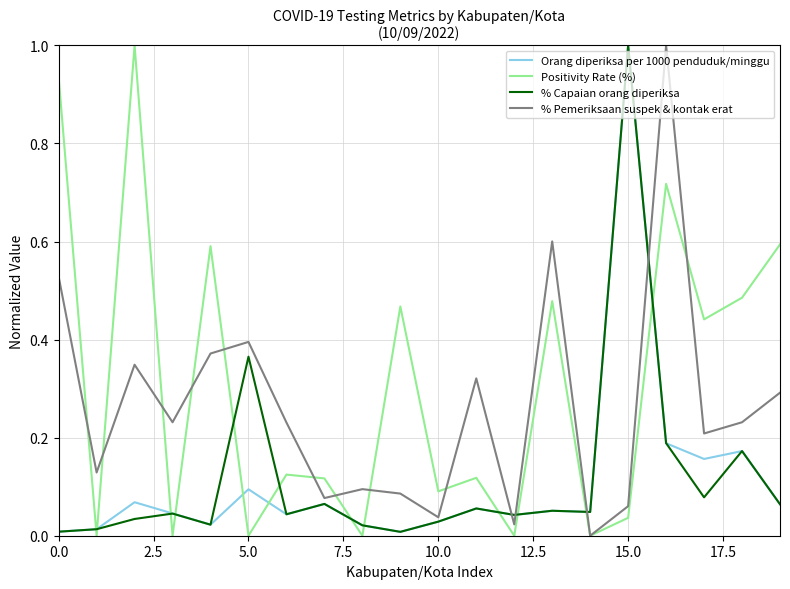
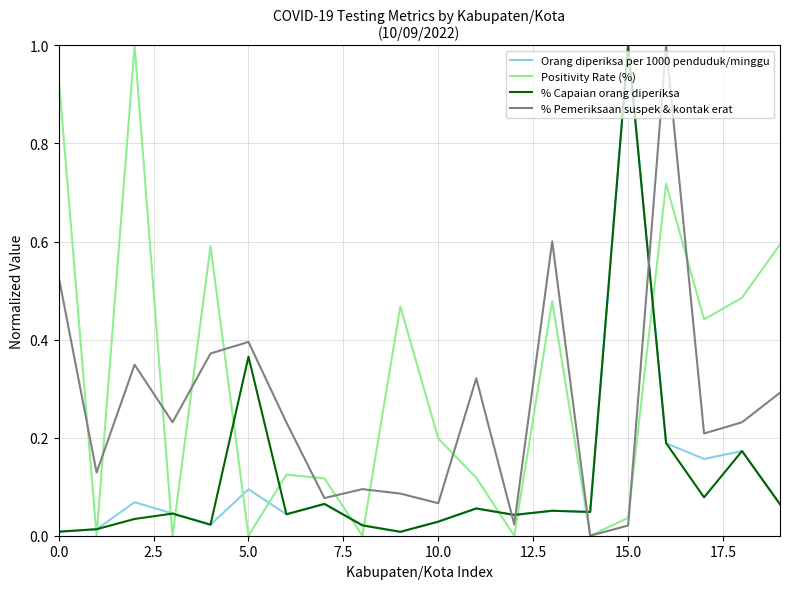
Positivity Rate (%), 10.0: 0.09 -> 0.20
% Pemeriksaan suspek & kontak erat, 10.0: 0.04 -> 0.07
% Pemeriksaan suspek & kontak erat, 15.0: 0.06 -> 0.02
